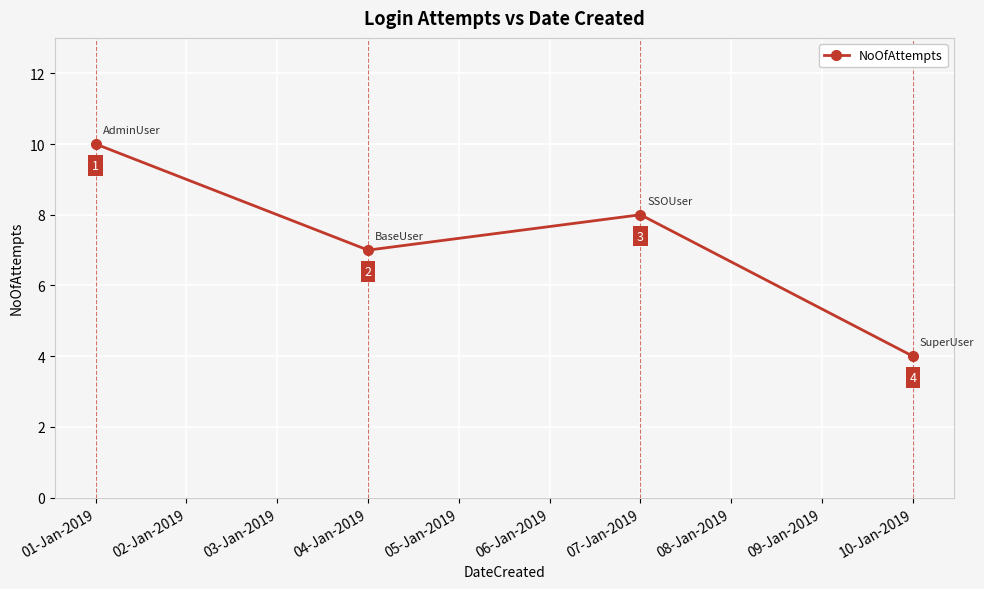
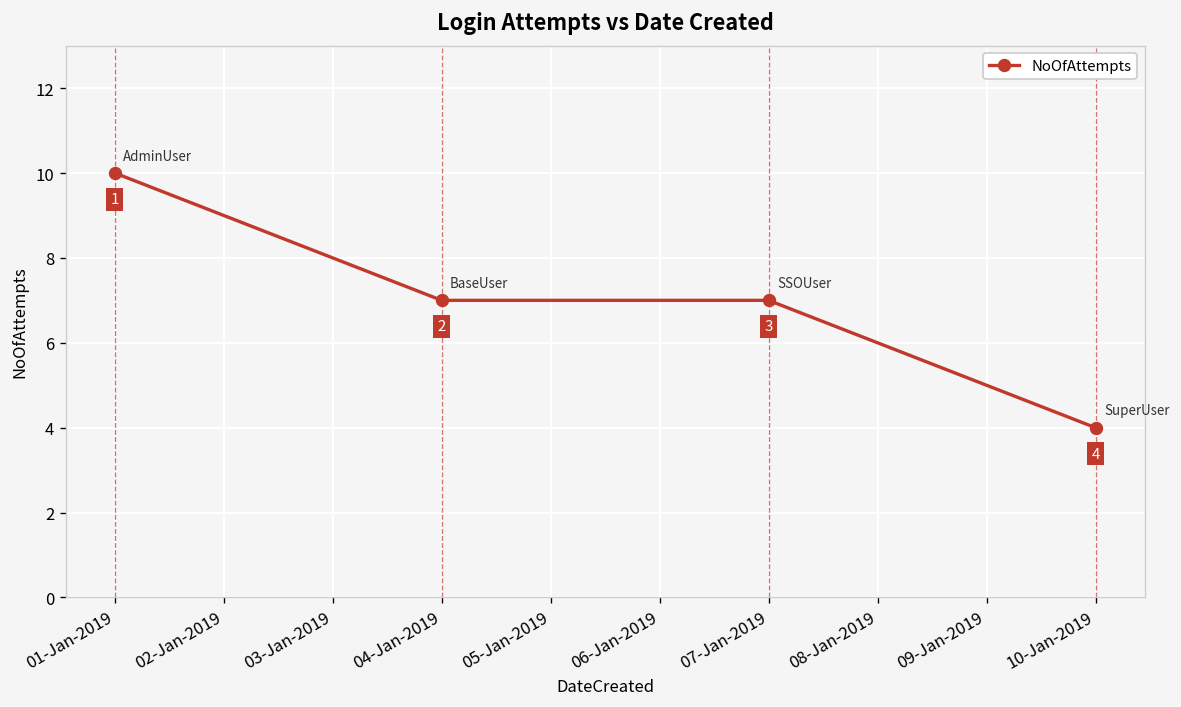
07-Jan-2019: 8 -> 7
